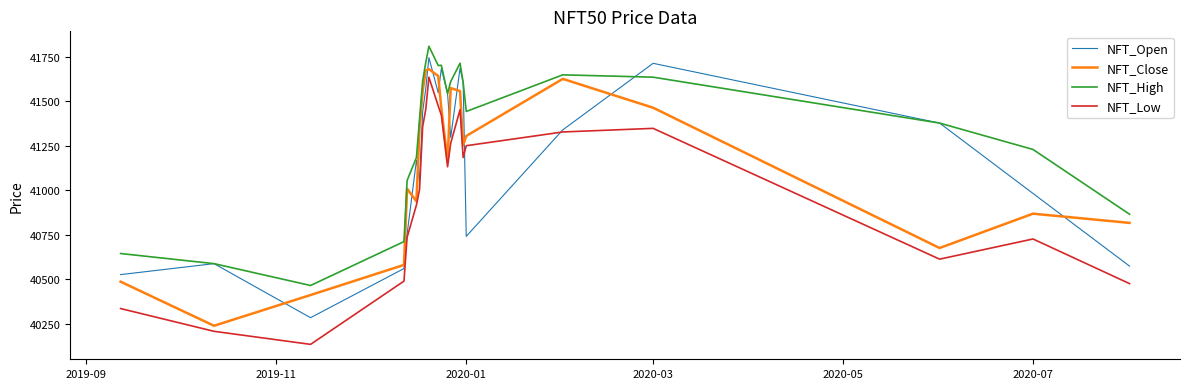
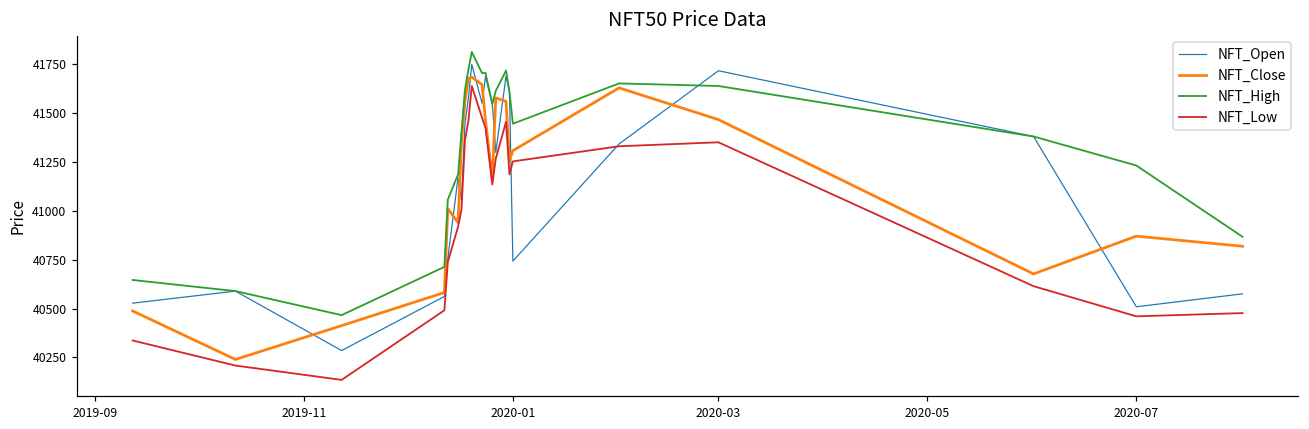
NFT_Open, 2020-07: 40980 -> 40510
NFT_Low, 2020-07: 40730 -> 40460
